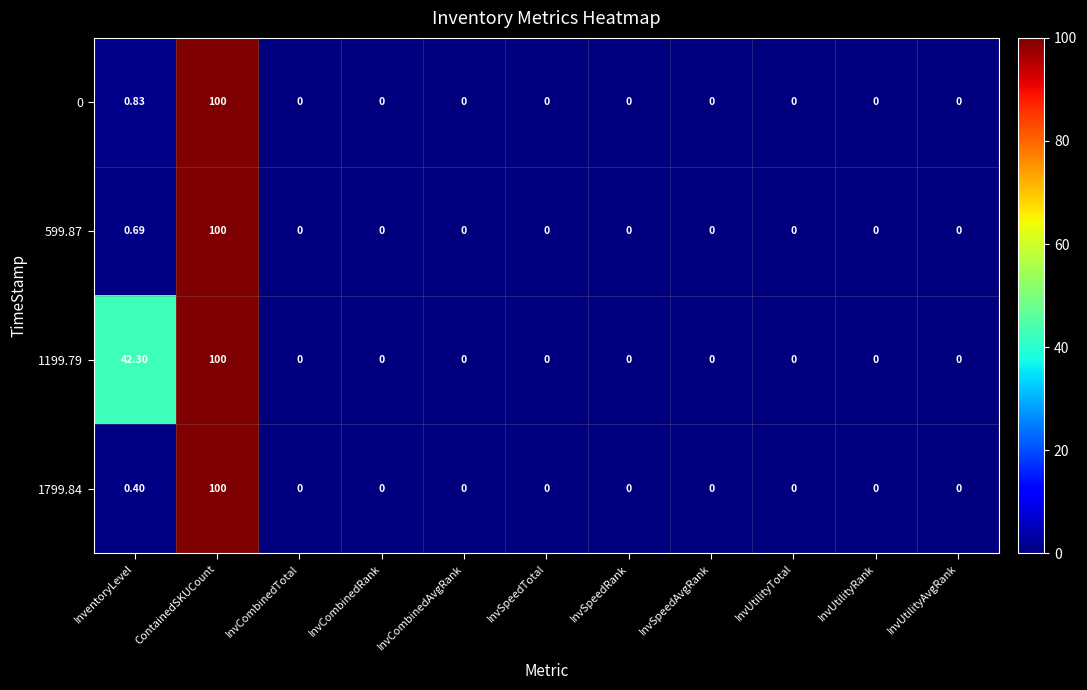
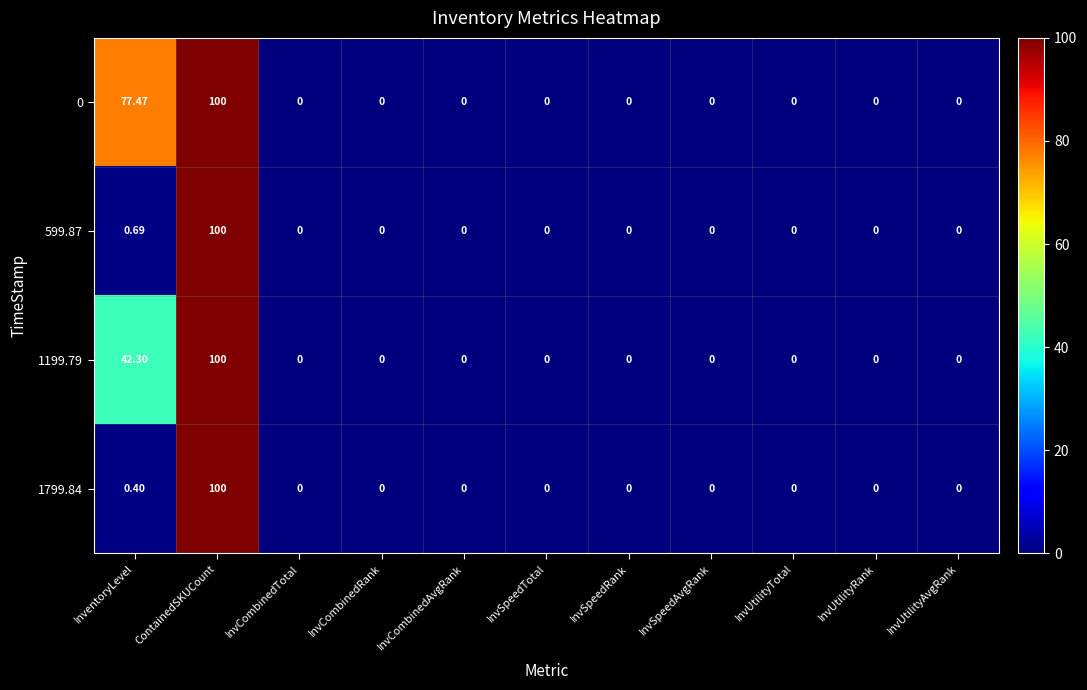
0, InventoryLevel: 0.83 -> 77.47
